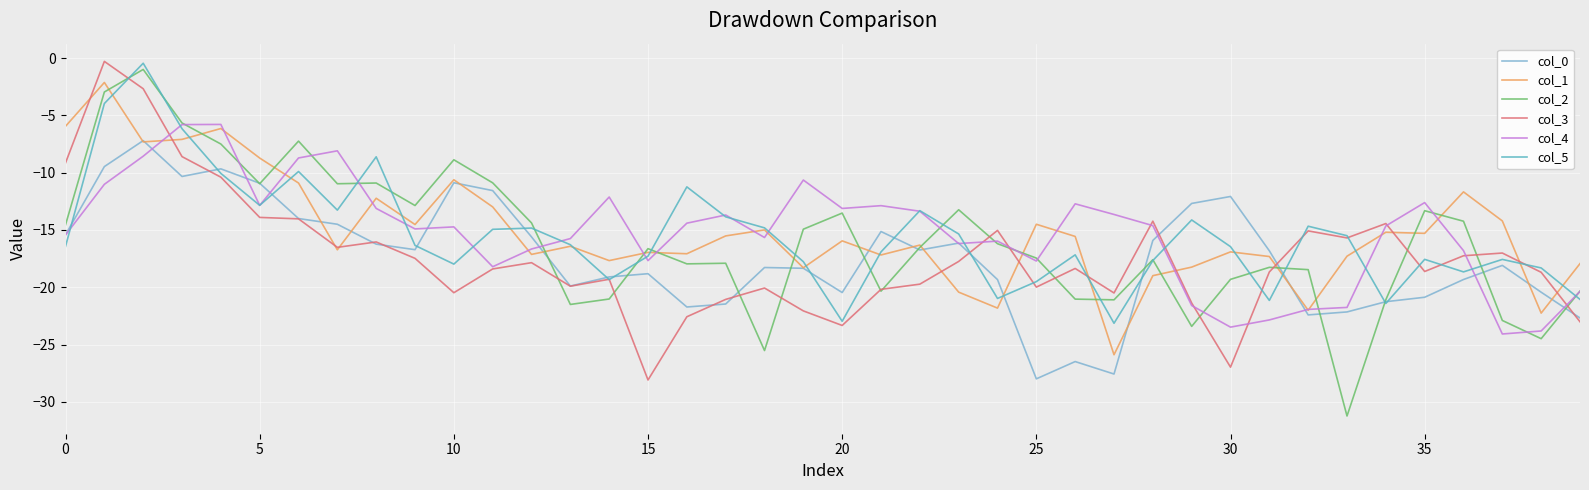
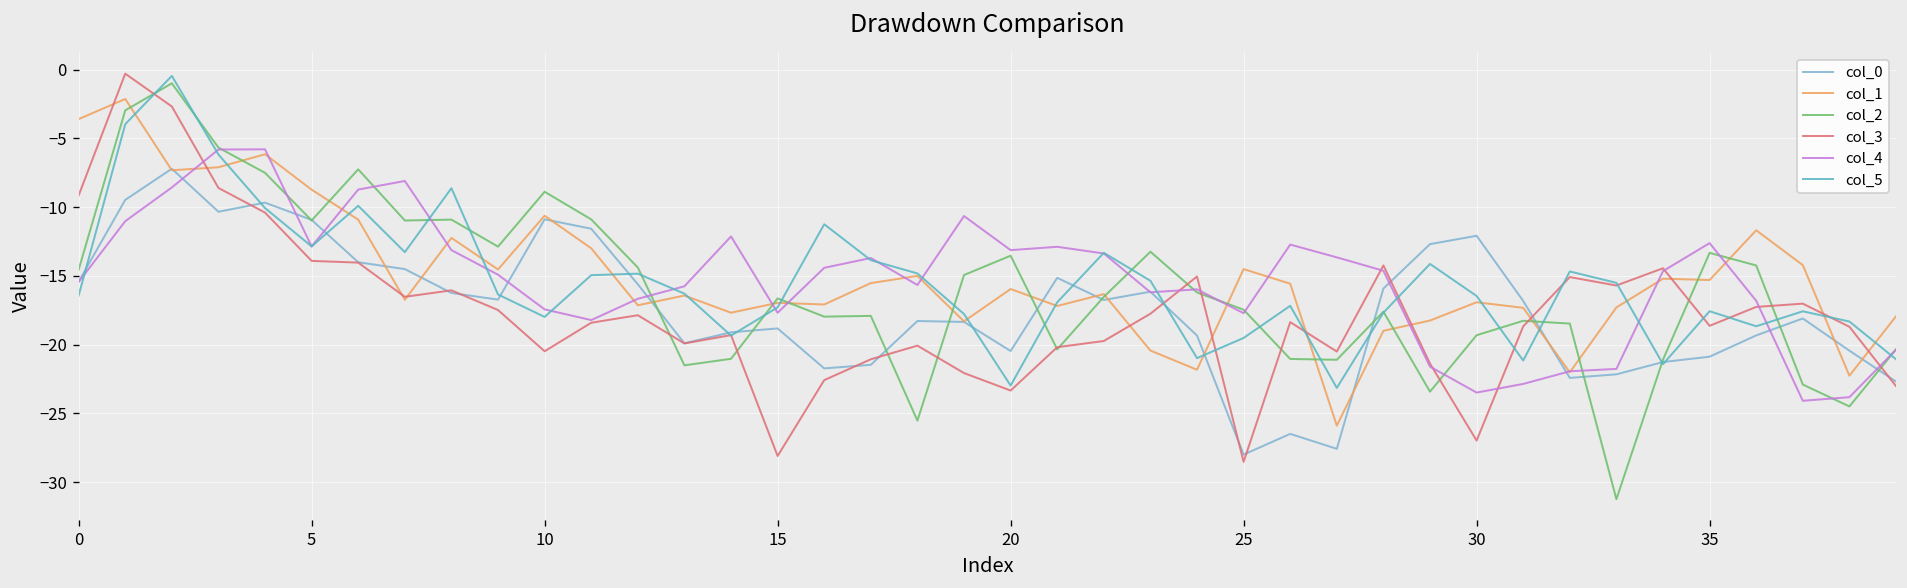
col_1, 0: -6.0 -> -3.6
col_4, 10: -14.7 -> -17.4
col_3, 25: -20.0 -> -28.5
